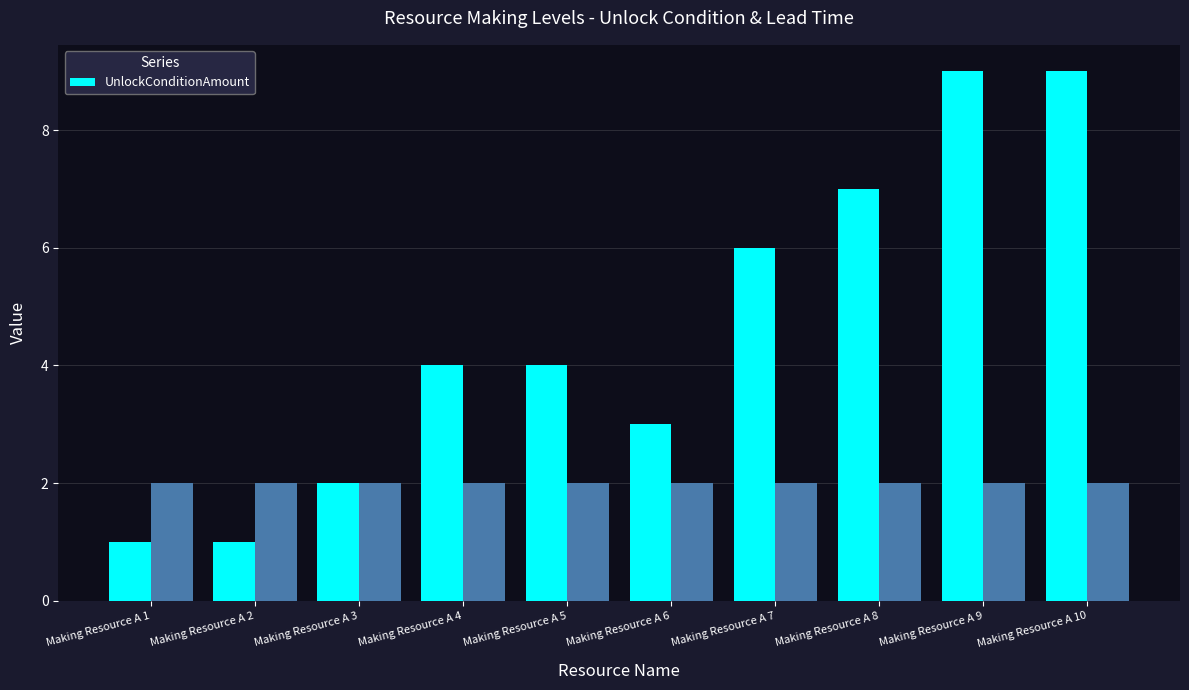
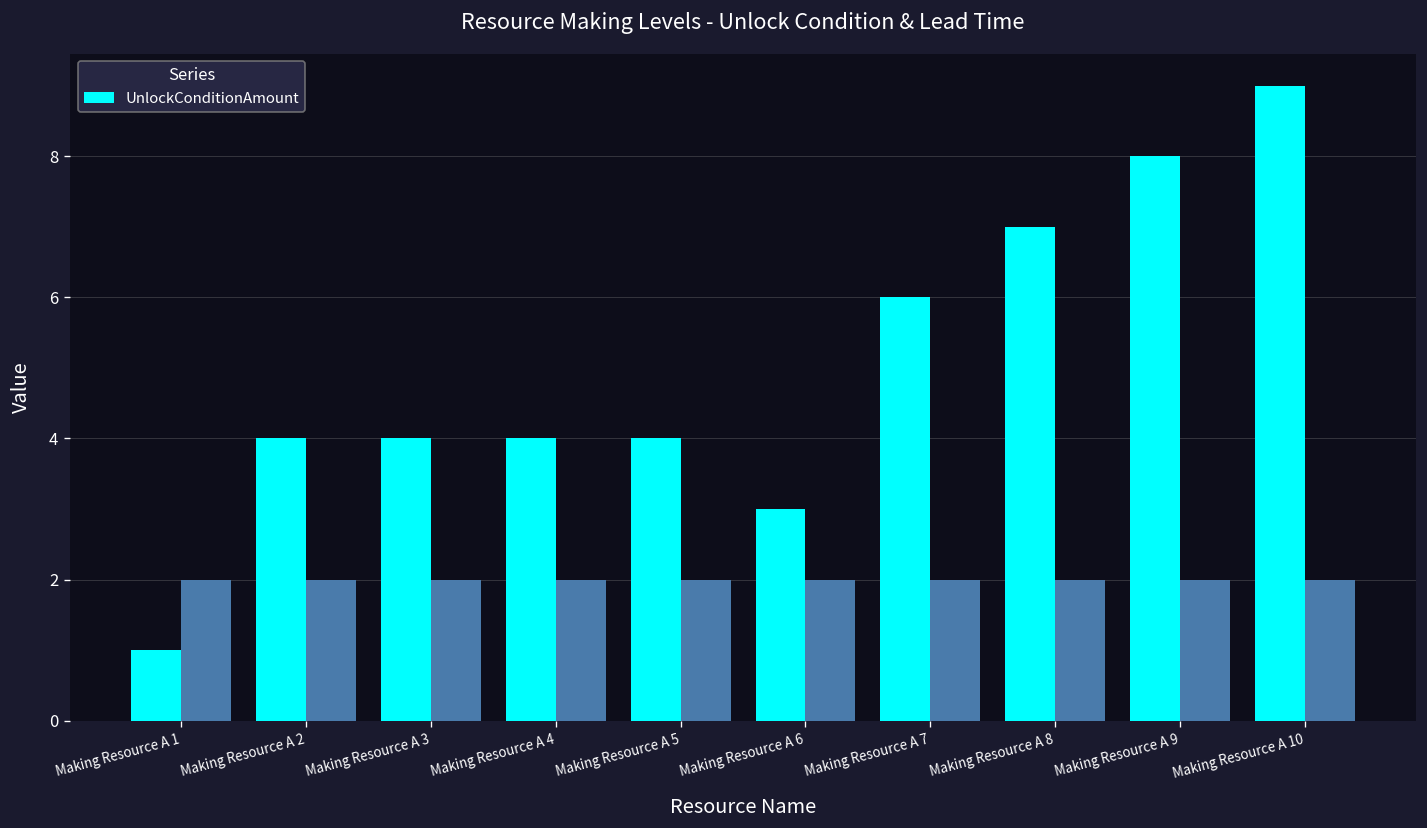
UnlockConditionAmount, Making Resource A 2: 1 -> 4
UnlockConditionAmount, Making Resource A 3: 2 -> 4
UnlockConditionAmount, Making Resource A 9: 9 -> 8
